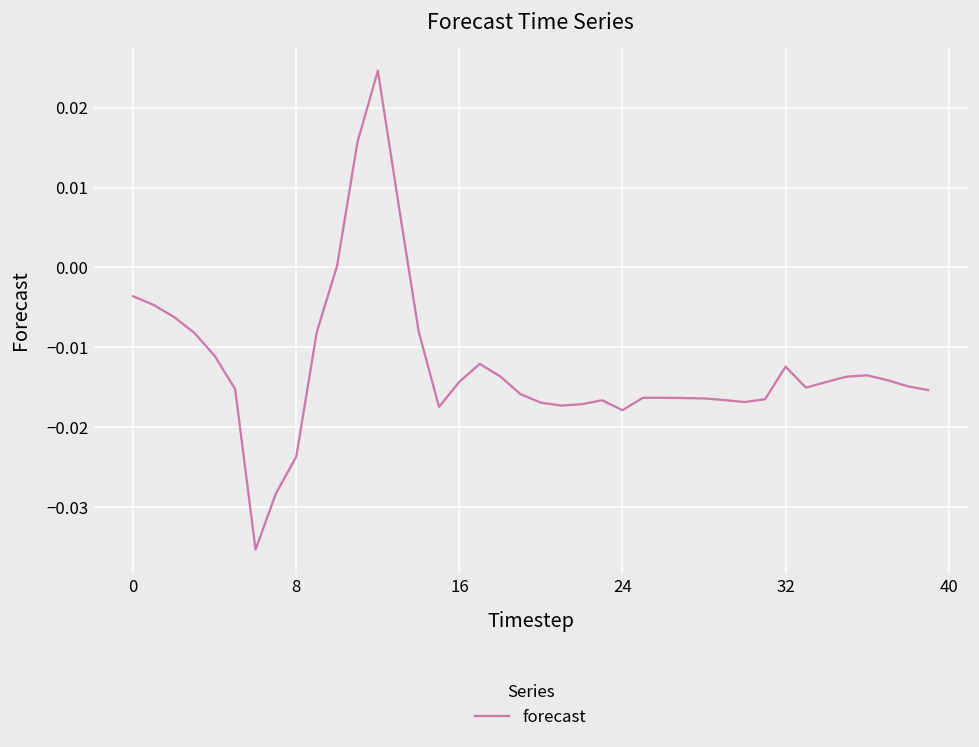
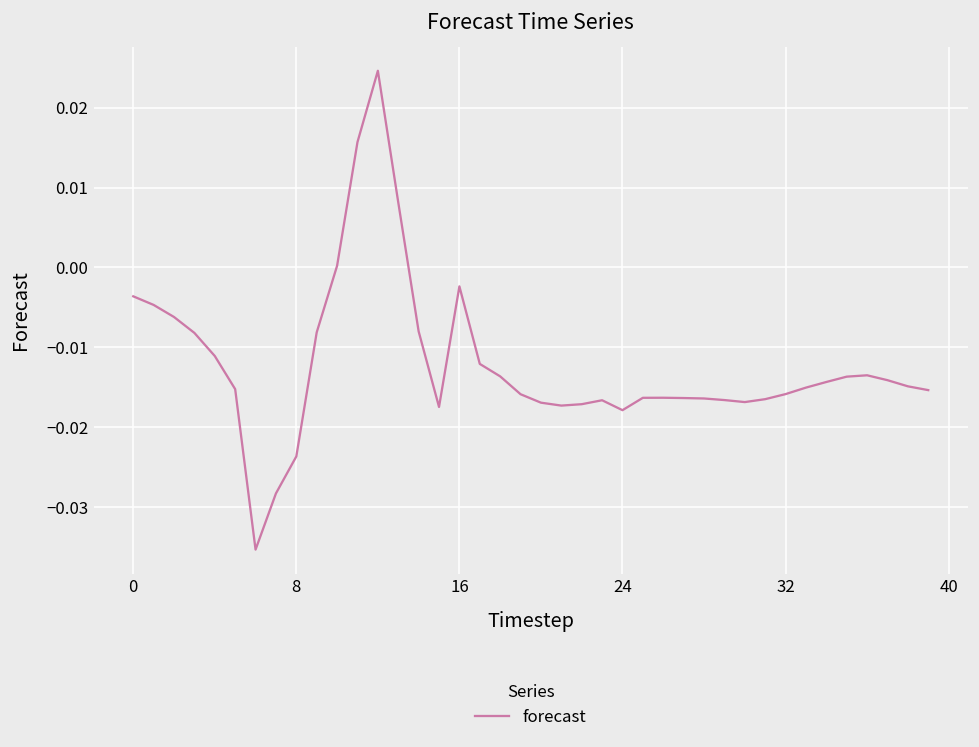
16: -0.014 -> -0.002
32: -0.012 -> -0.016
